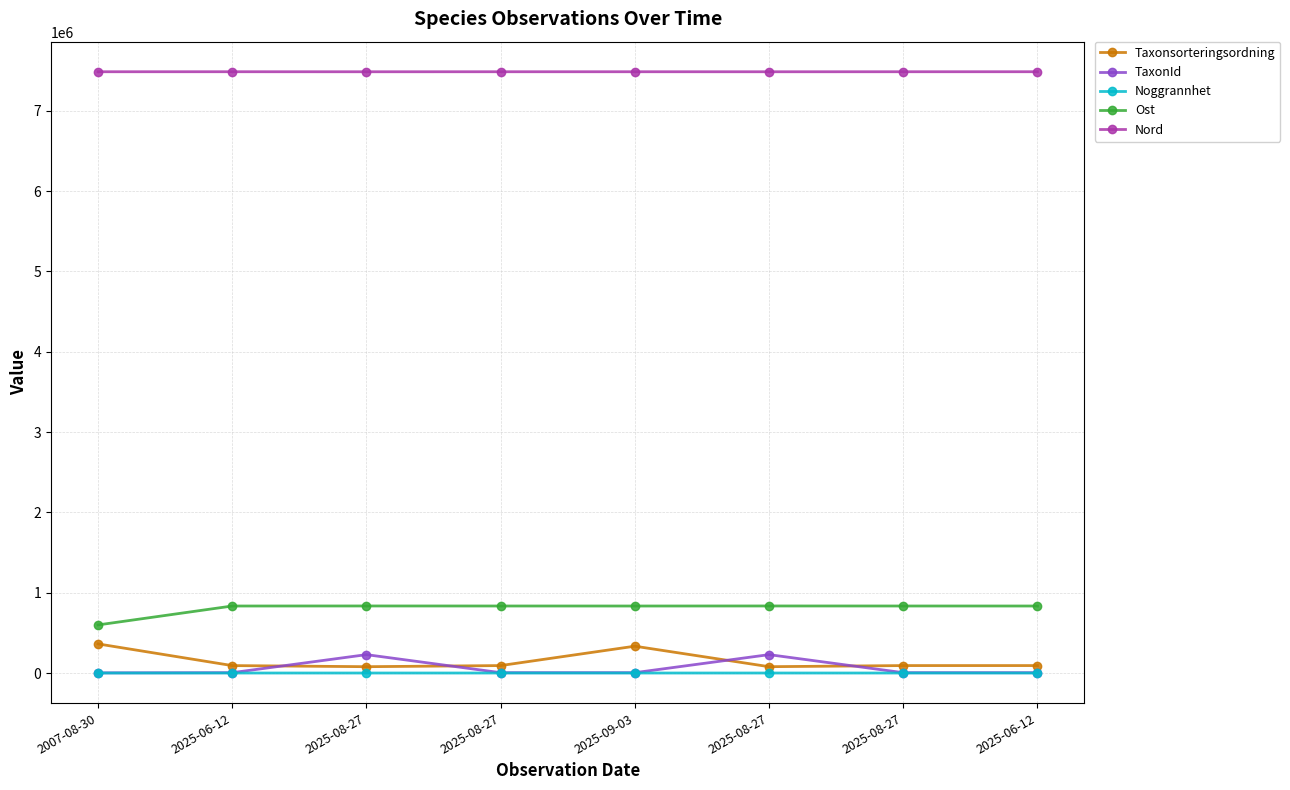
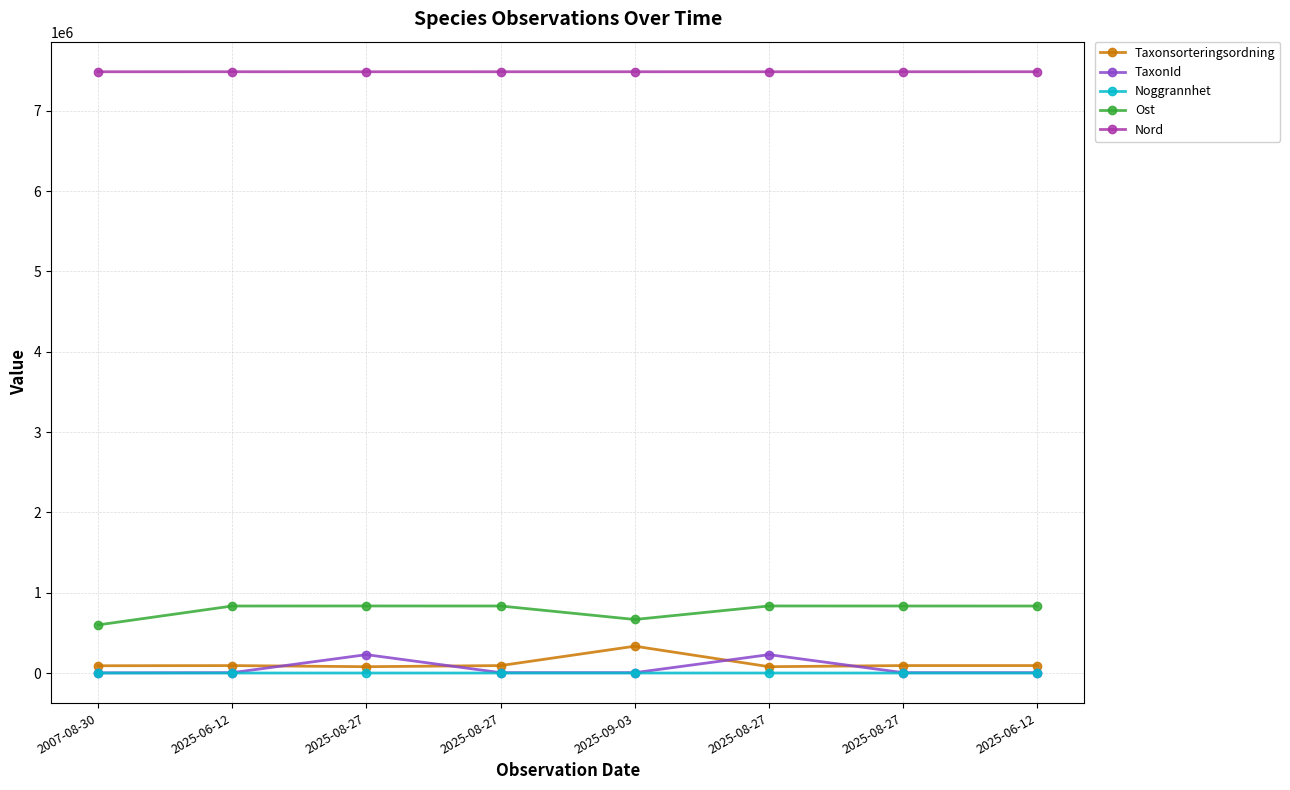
Taxonsorteringsordning, 2007-08-30: 400000 -> 100000
Ost, 2025-09-03: 800000 -> 700000
